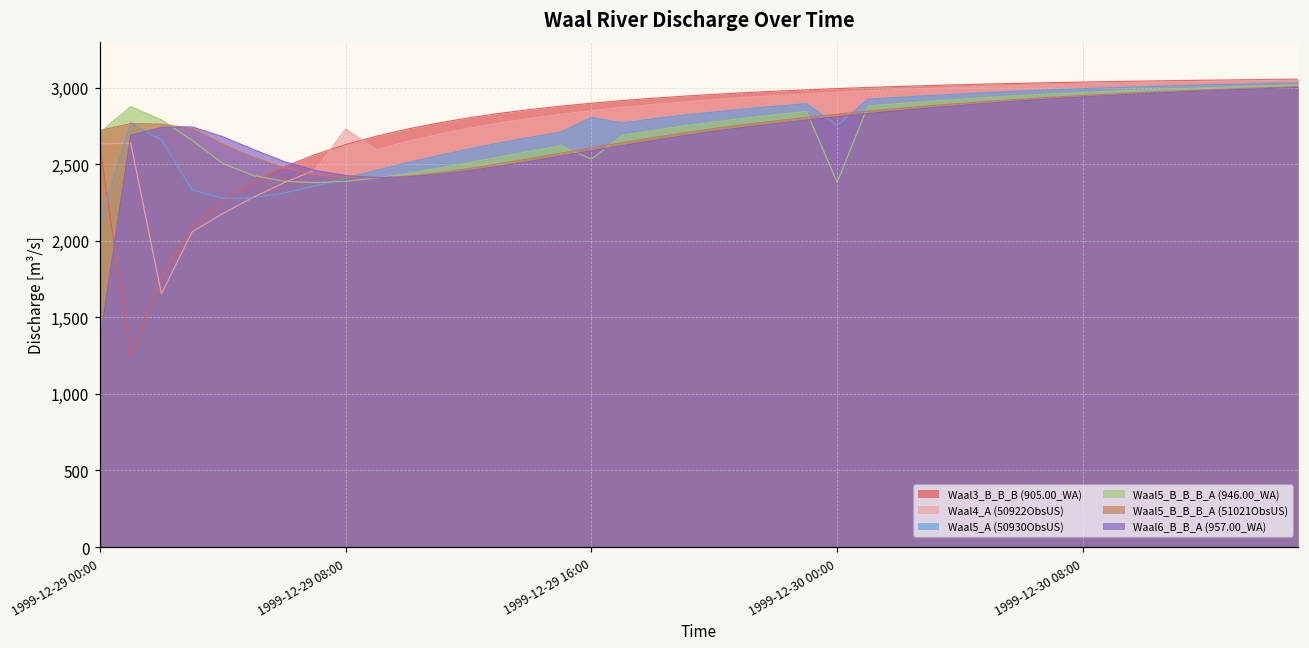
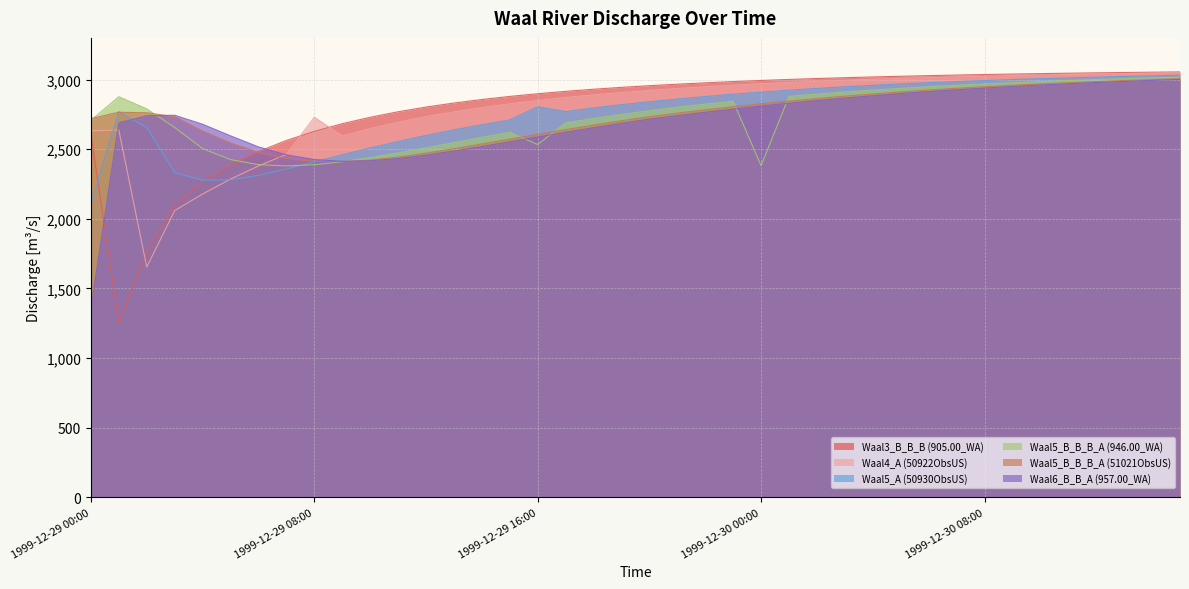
Waal5_A (50930ObsUS), 1999-12-30 00:00: 2,750 -> 2,910
